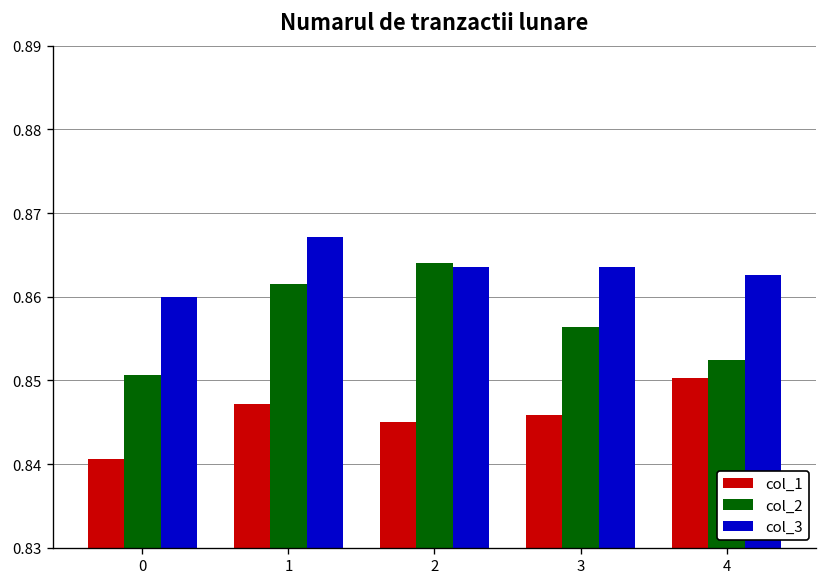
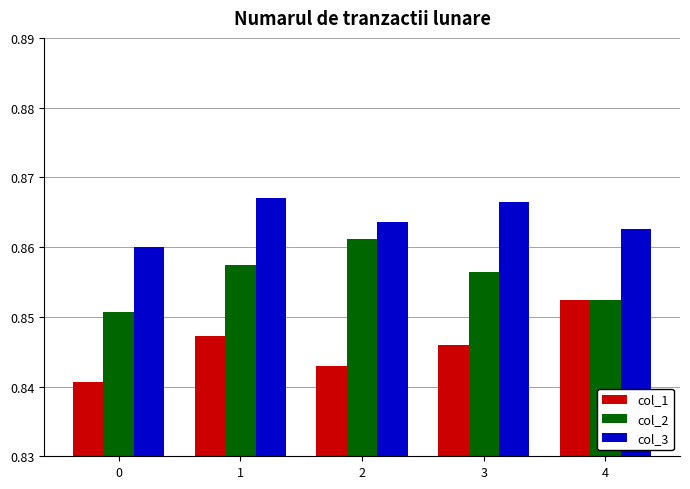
col_2, 1: 0.862 -> 0.858
col_1, 2: 0.845 -> 0.843
col_2, 2: 0.864 -> 0.861
col_3, 3: 0.864 -> 0.866
col_1, 4: 0.850 -> 0.852
